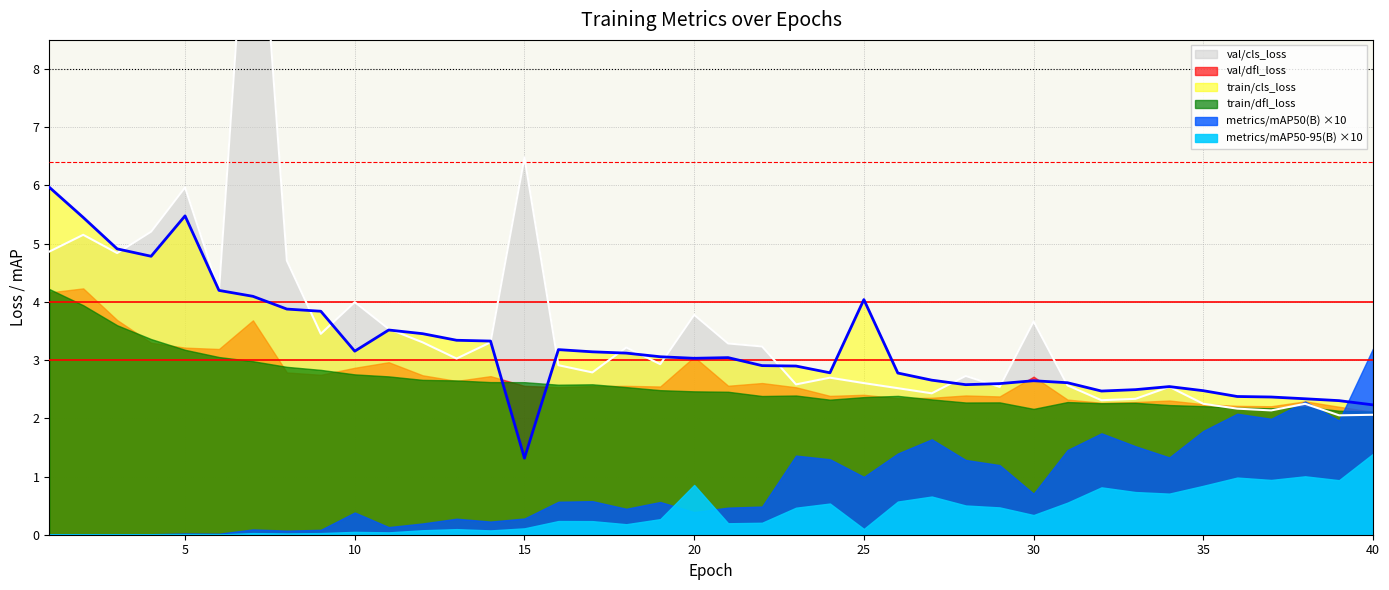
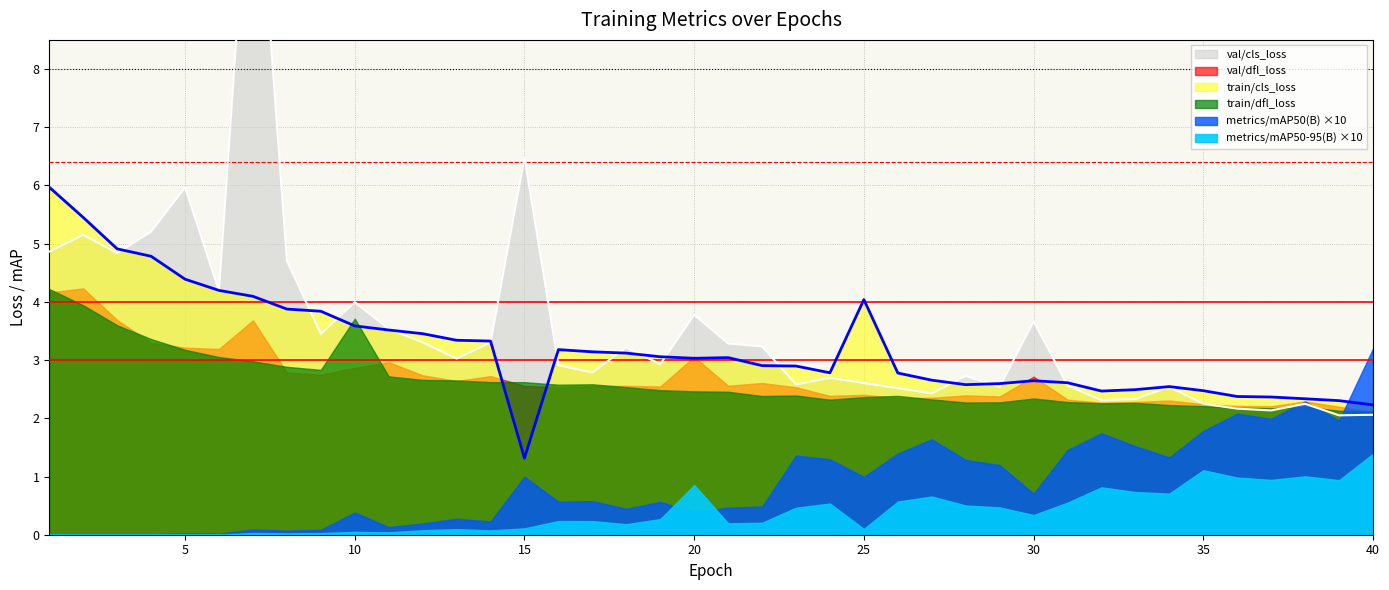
train/cls_loss, 5: 5.5 -> 4.4
train/cls_loss, 10: 3.2 -> 3.6
train/dfl_loss, 10: 2.8 -> 3.7
metrics/mAP50(B) ×10, 15: 0.3 -> 1.0
train/dfl_loss, 30: 2.2 -> 2.3
metrics/mAP50-95(B) ×10, 35: 0.8 -> 1.1
